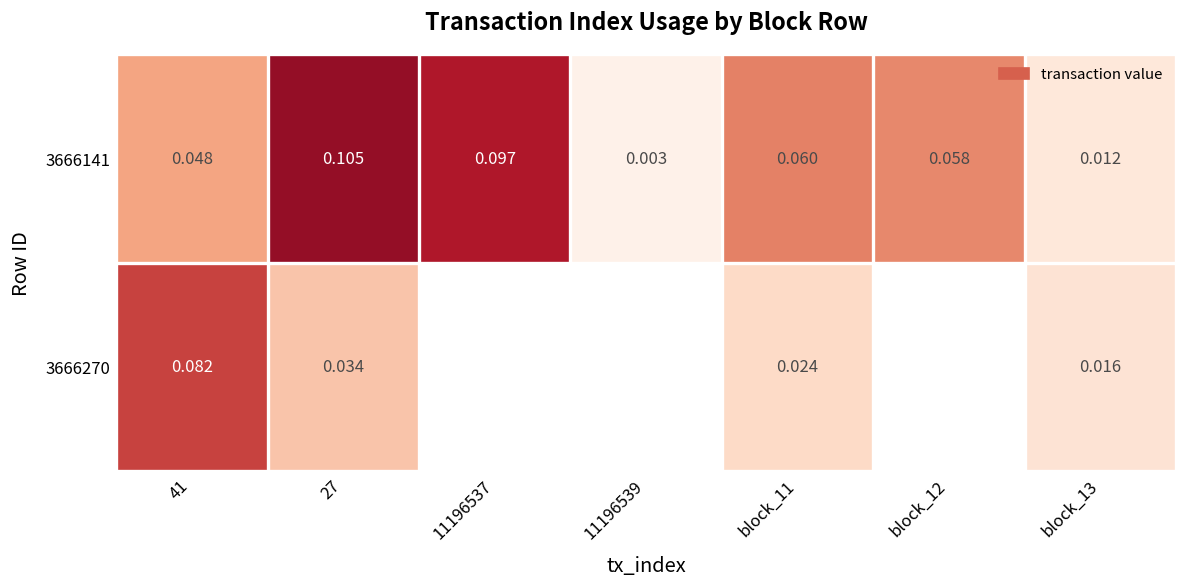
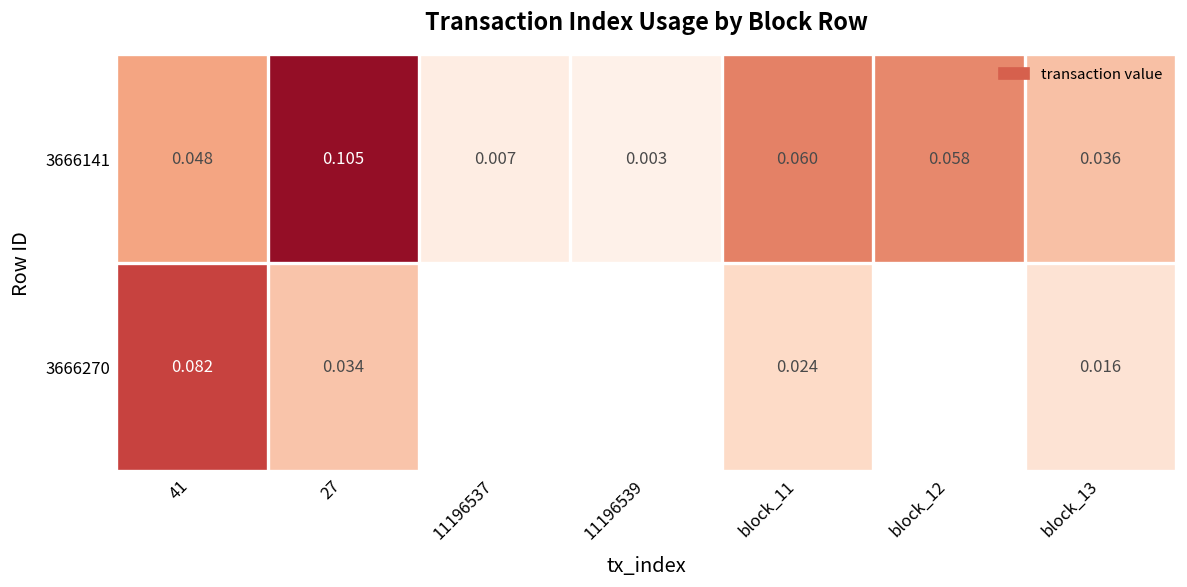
3666141, 11196537: 0.097 -> 0.007
3666141, block_13: 0.012 -> 0.036
